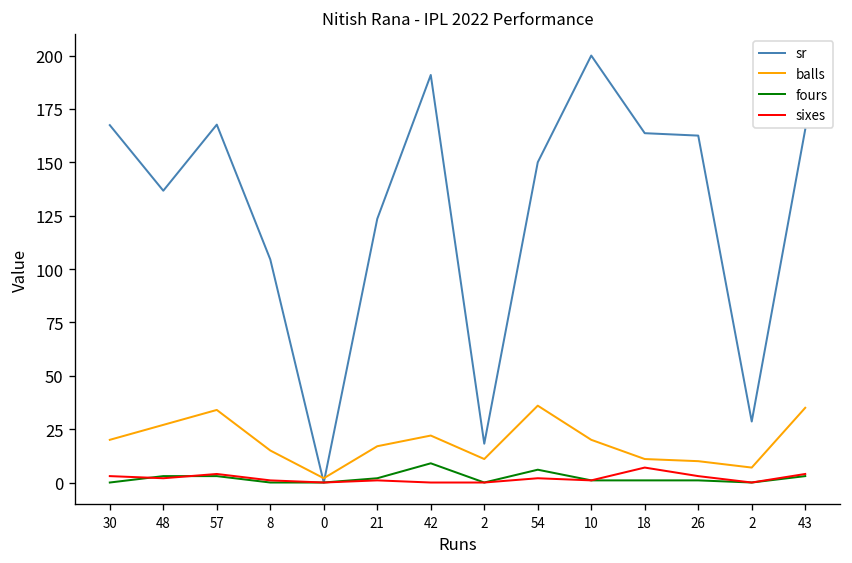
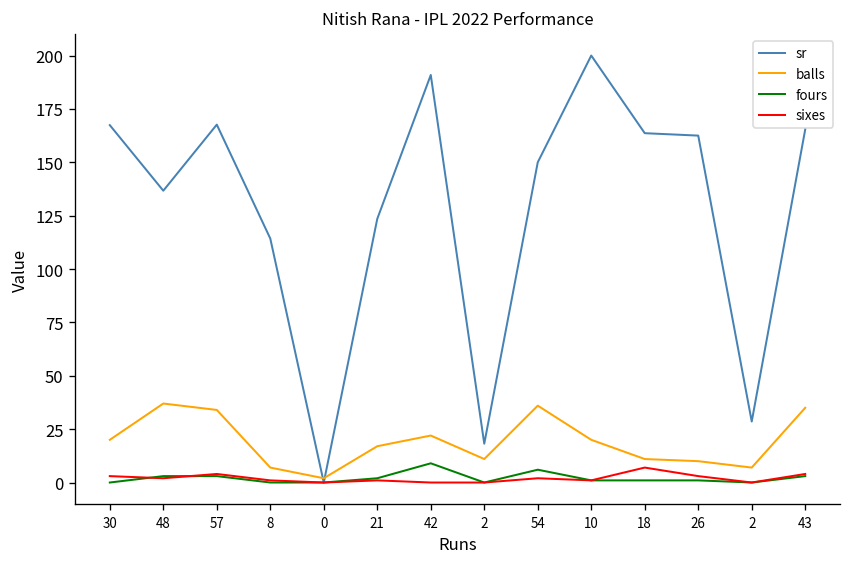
balls, 48: 27 -> 37
sr, 8: 104 -> 114
balls, 8: 15 -> 7
